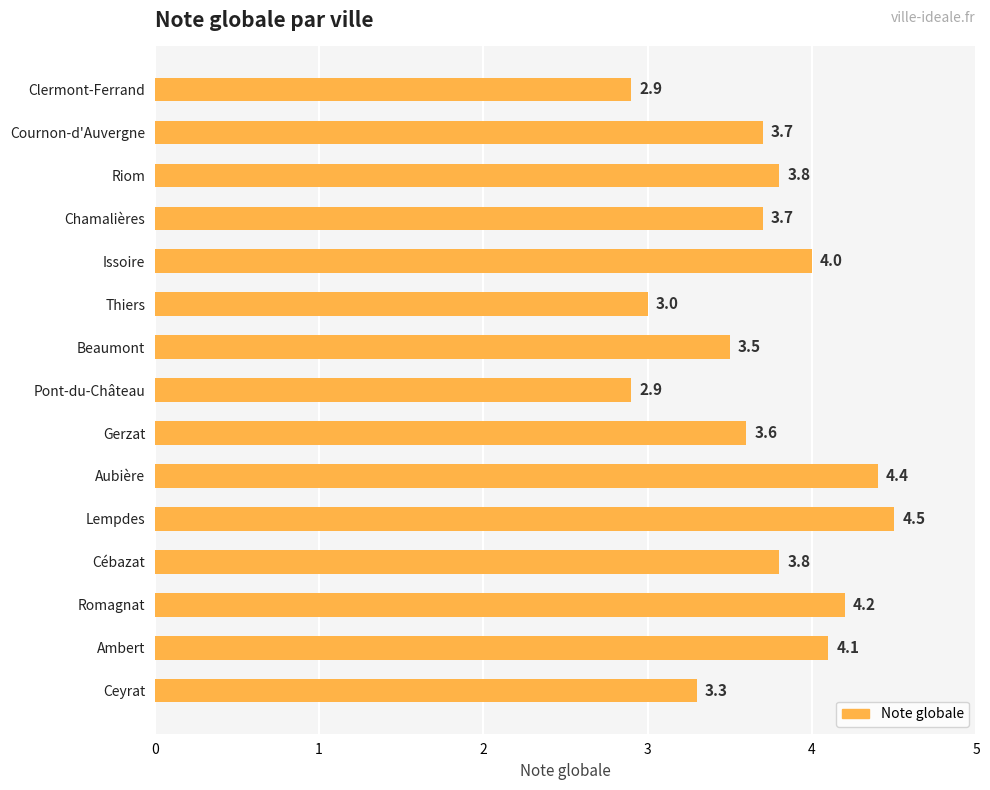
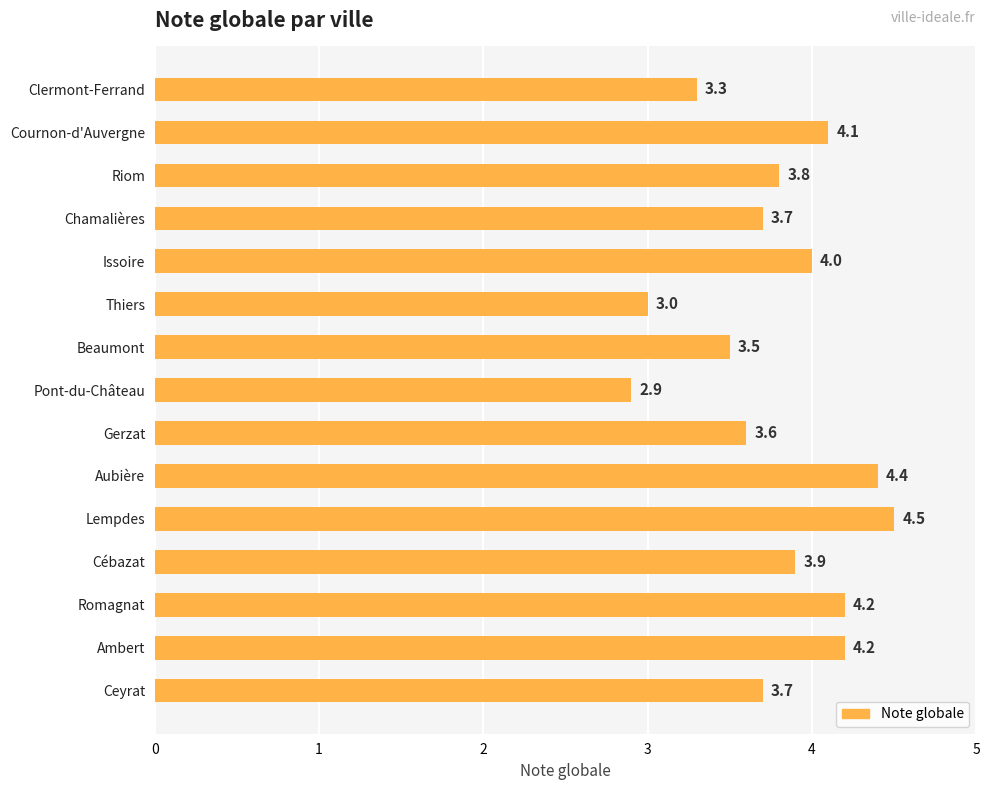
Clermont-Ferrand: 2.9 -> 3.3
Cournon-d'Auvergne: 3.7 -> 4.1
Cébazat: 3.8 -> 3.9
Ambert: 4.1 -> 4.2
Ceyrat: 3.3 -> 3.7
